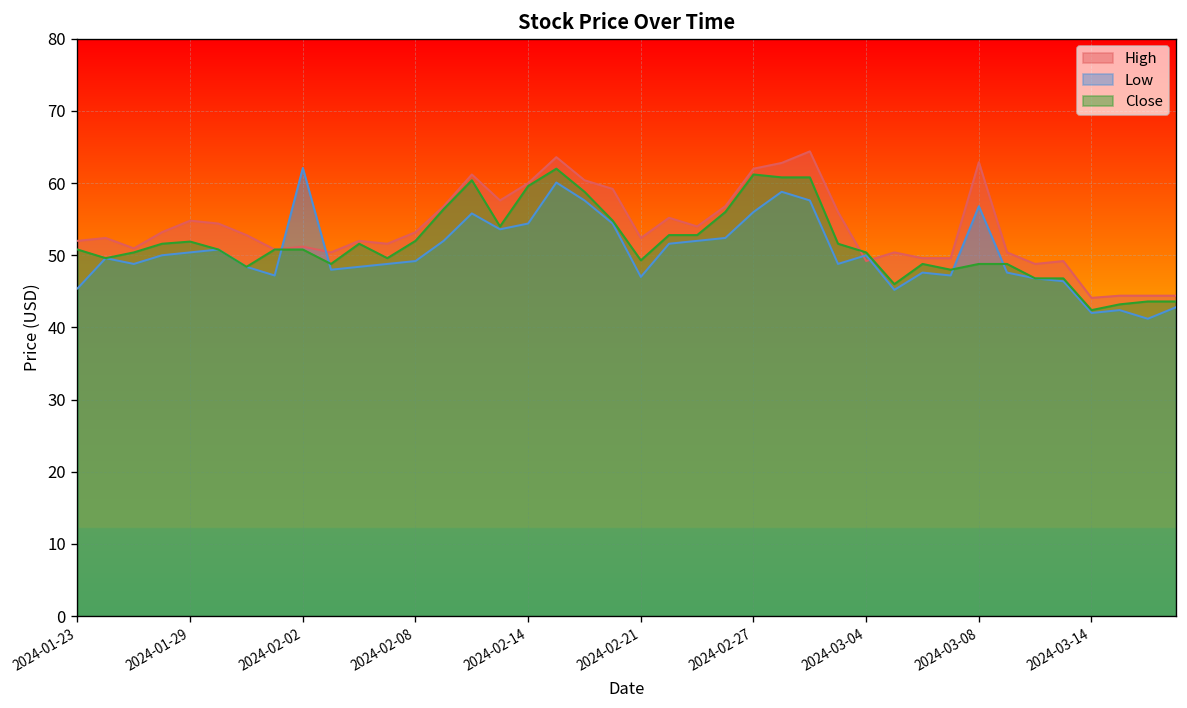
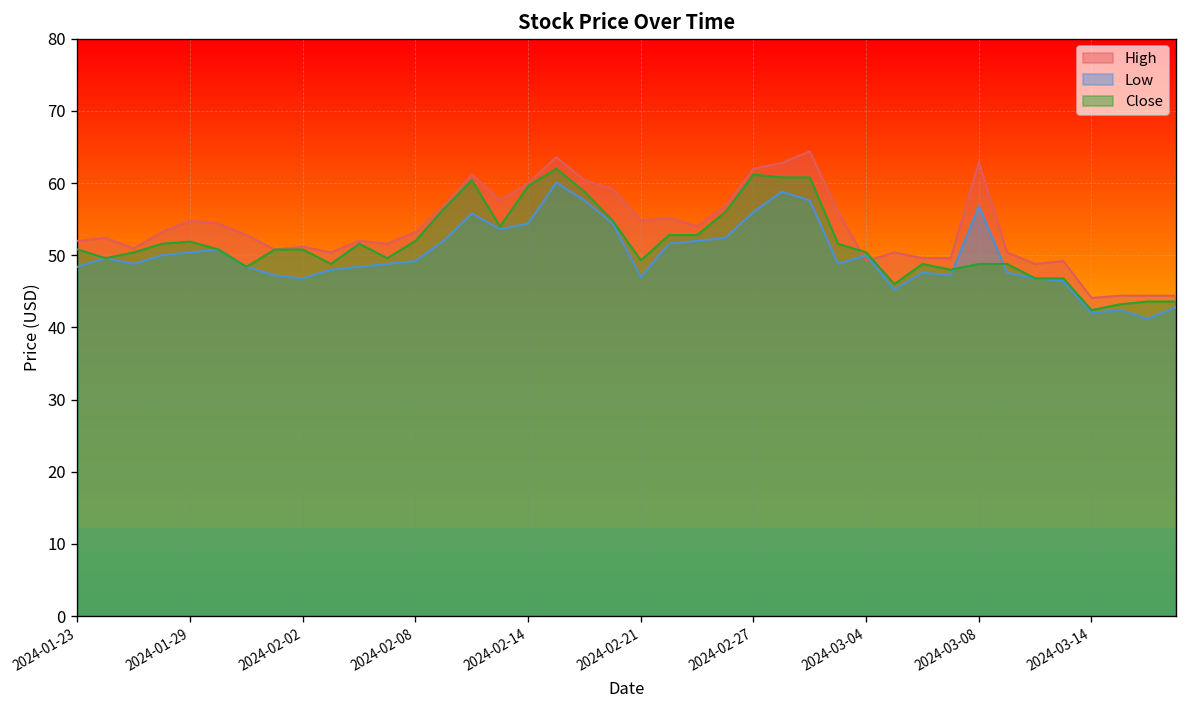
Low, 2024-01-23: 45 -> 48
Low, 2024-02-02: 62 -> 47
High, 2024-02-21: 52 -> 55
